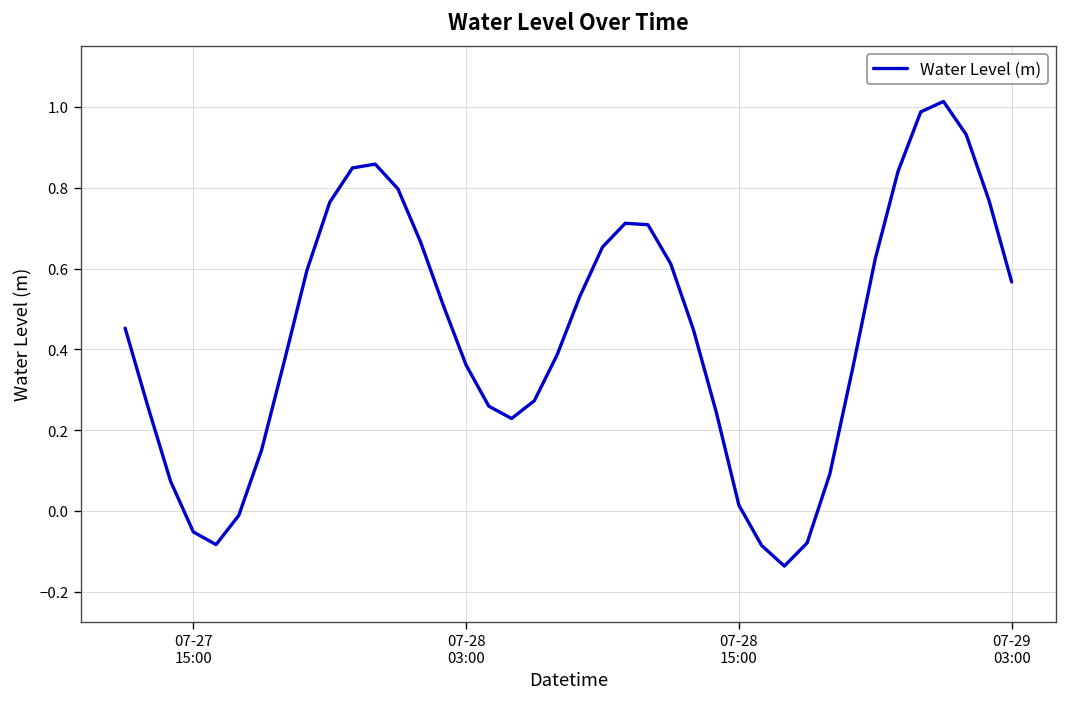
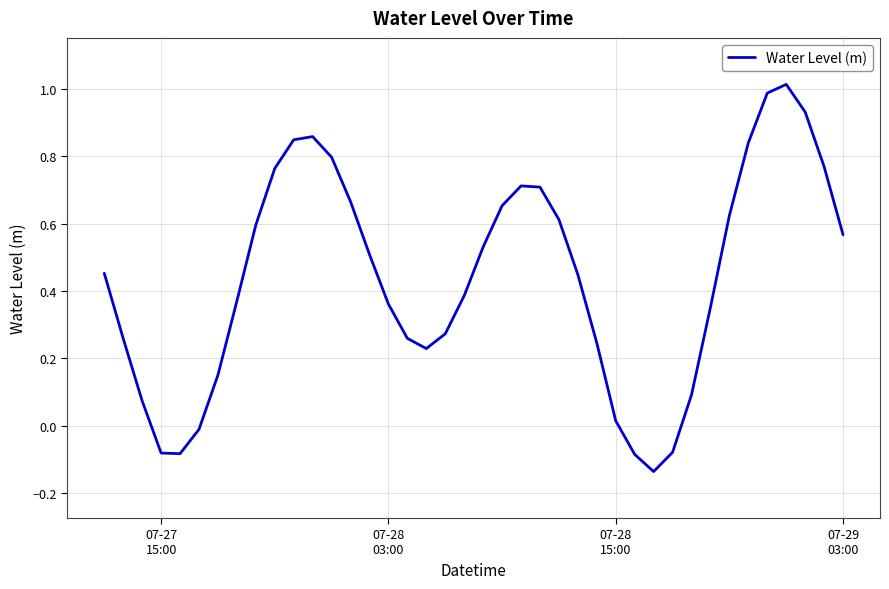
07-27 15:00: -0.05 -> -0.08
